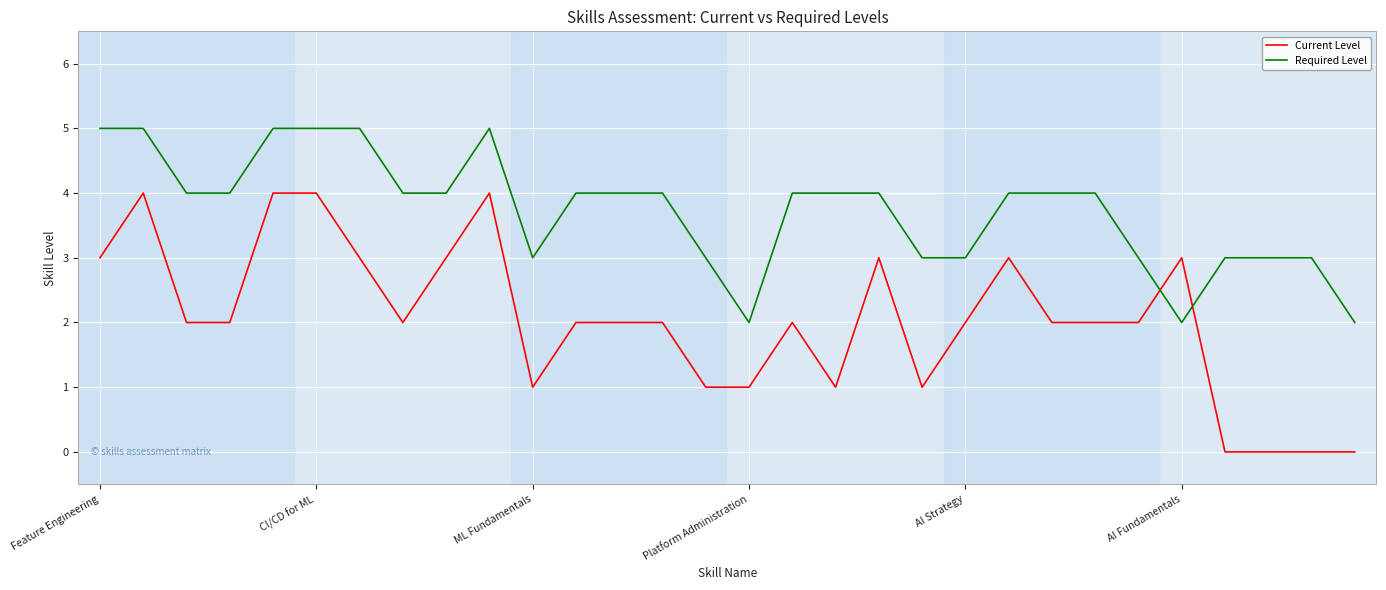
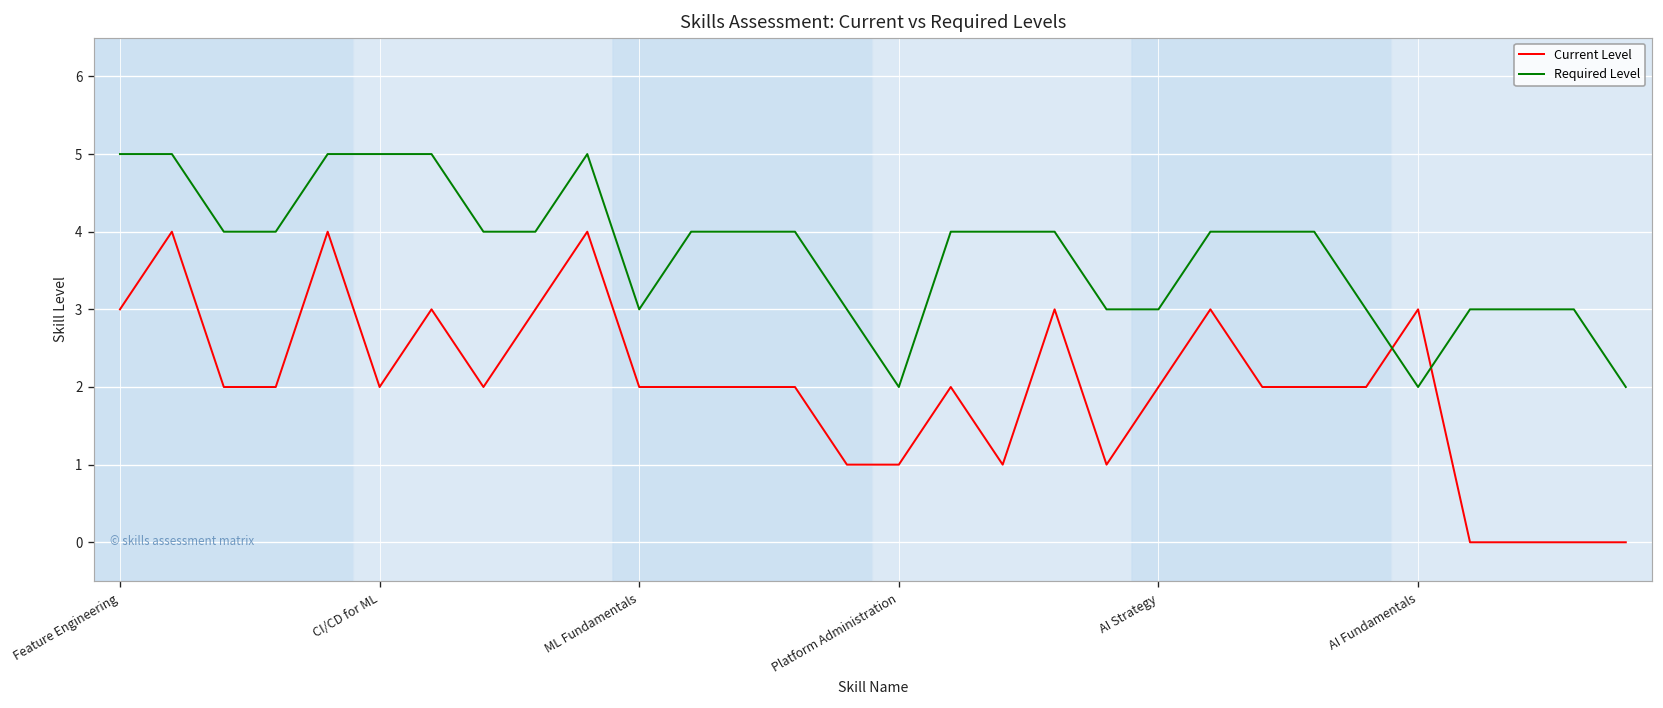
Current Level, CI/CD for ML: 4 -> 2
Current Level, ML Fundamentals: 1 -> 2
